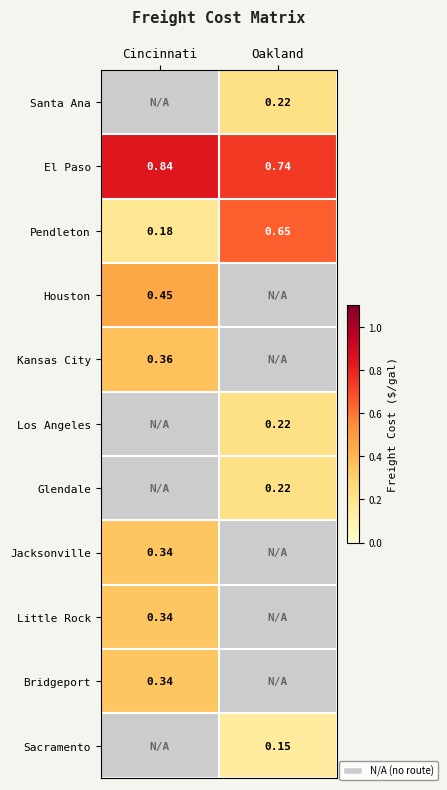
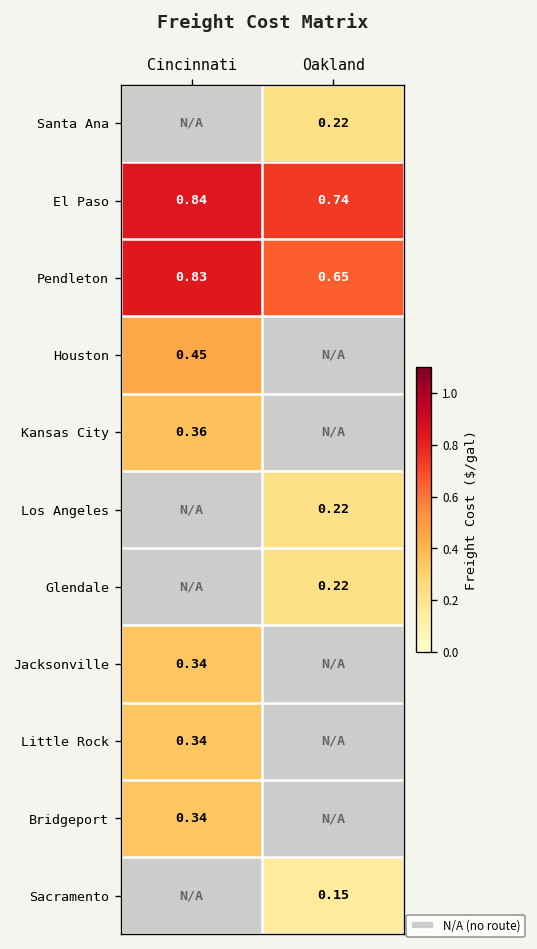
Pendleton, Cincinnati: 0.18 -> 0.83
